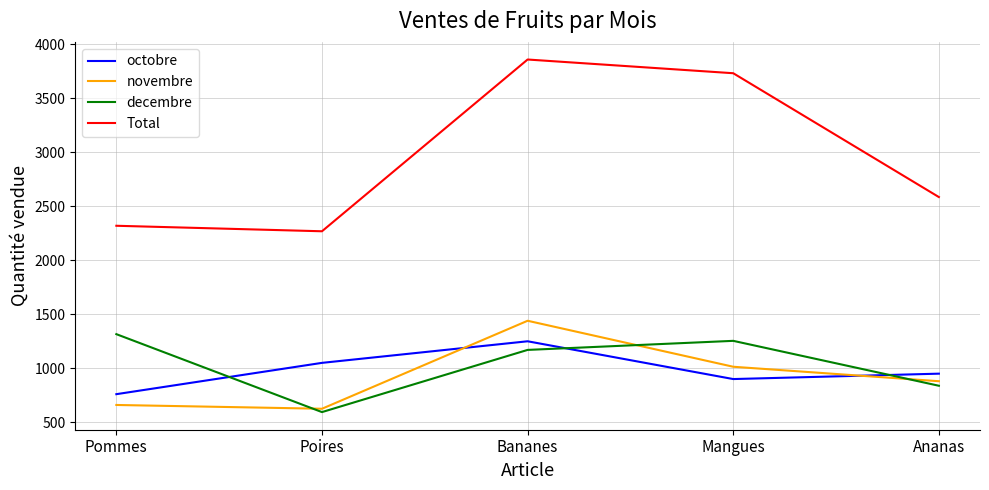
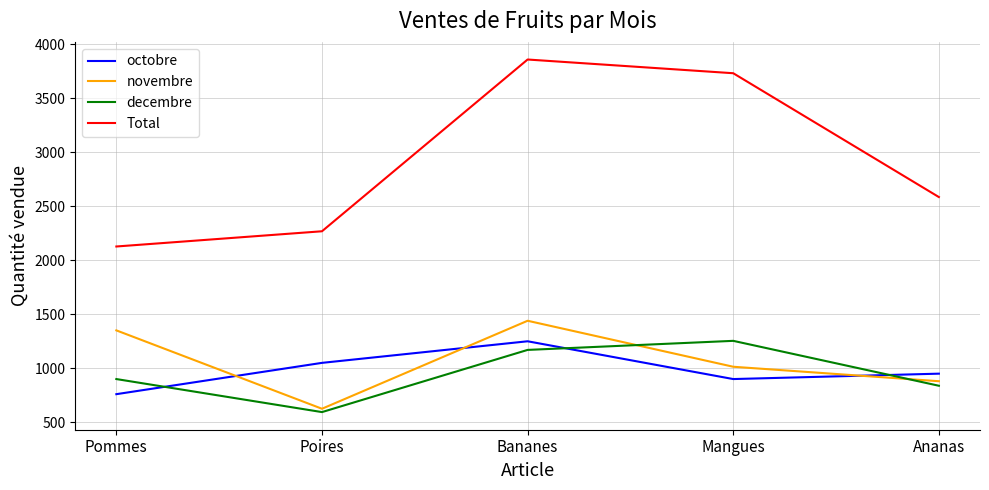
novembre, Pommes: 660 -> 1350
decembre, Pommes: 1320 -> 900
Total, Pommes: 2320 -> 2130
